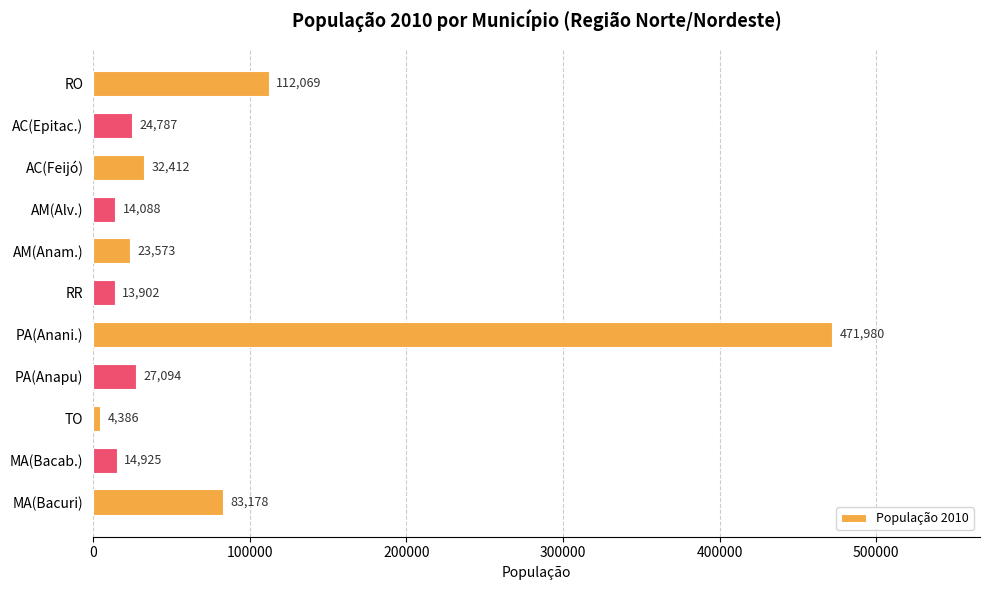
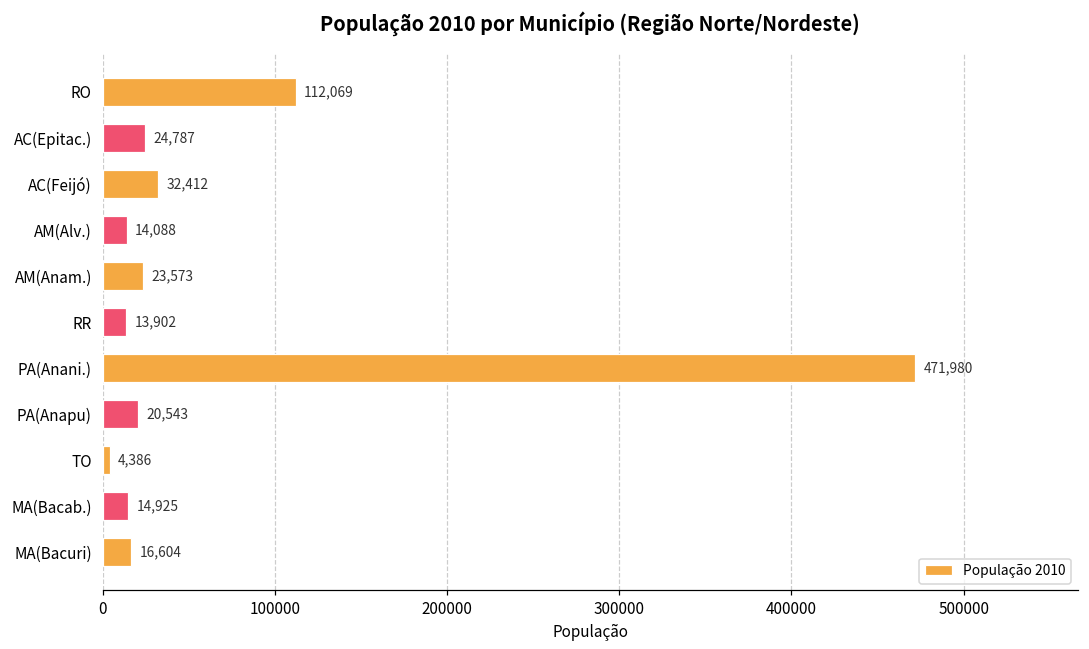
PA(Anapu): 27,094 -> 20,543
MA(Bacuri): 83,178 -> 16,604
